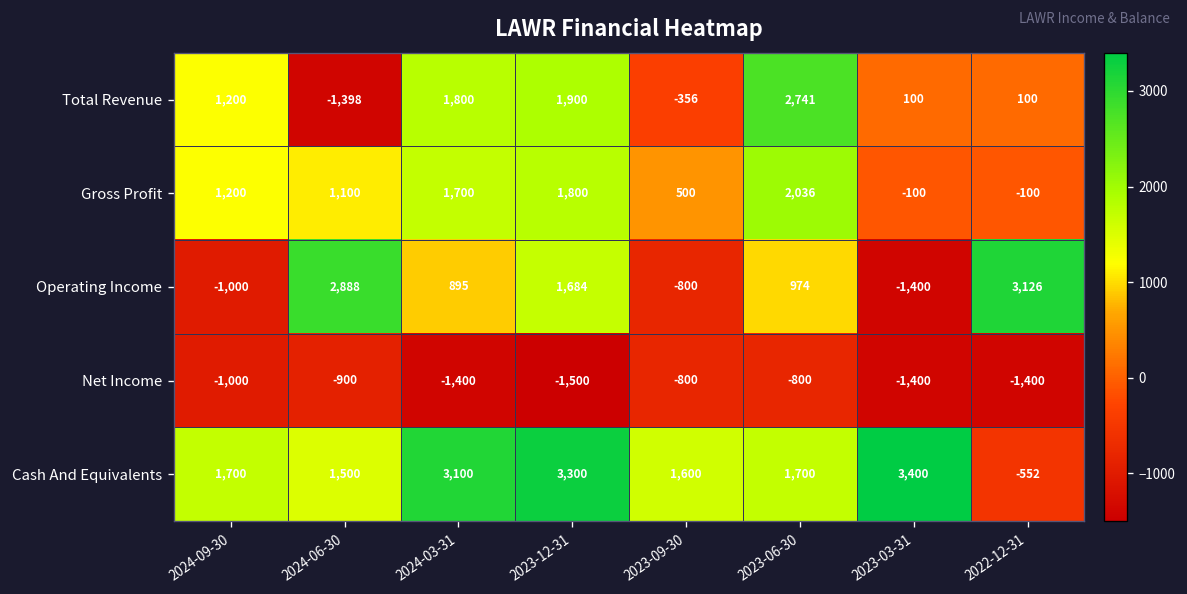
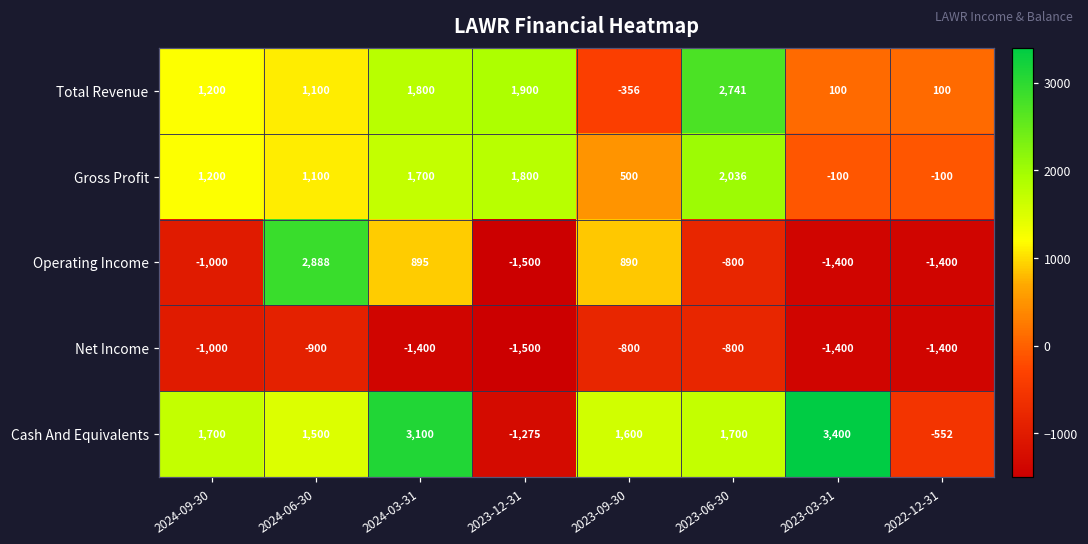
Total Revenue, 2024-06-30: -1,398 -> 1,100
Operating Income, 2023-12-31: 1,684 -> -1,500
Operating Income, 2023-09-30: -800 -> 890
Operating Income, 2023-06-30: 974 -> -800
Operating Income, 2022-12-31: 3,126 -> -1,400
Cash And Equivalents, 2023-12-31: 3,300 -> -1,275
